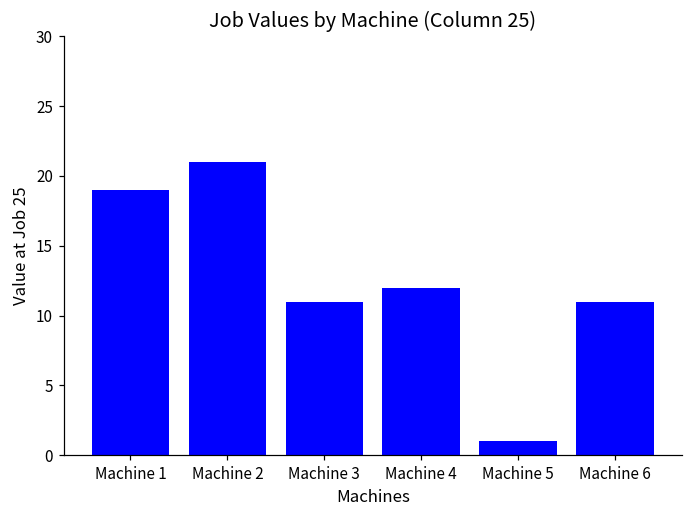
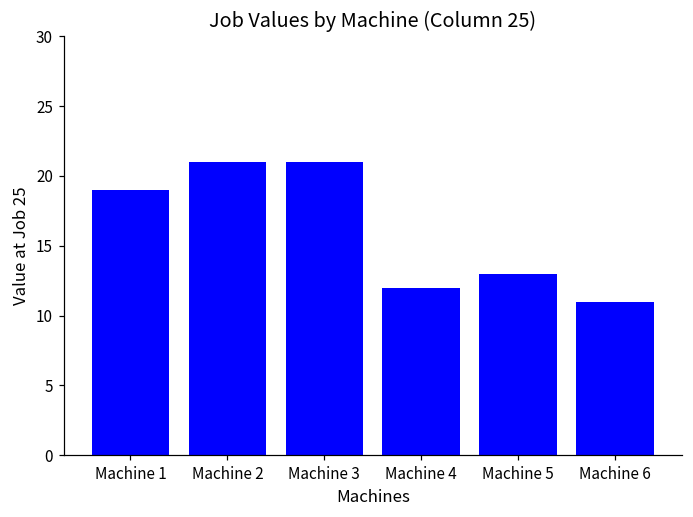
Machine 3: 11 -> 21
Machine 5: 1 -> 13
